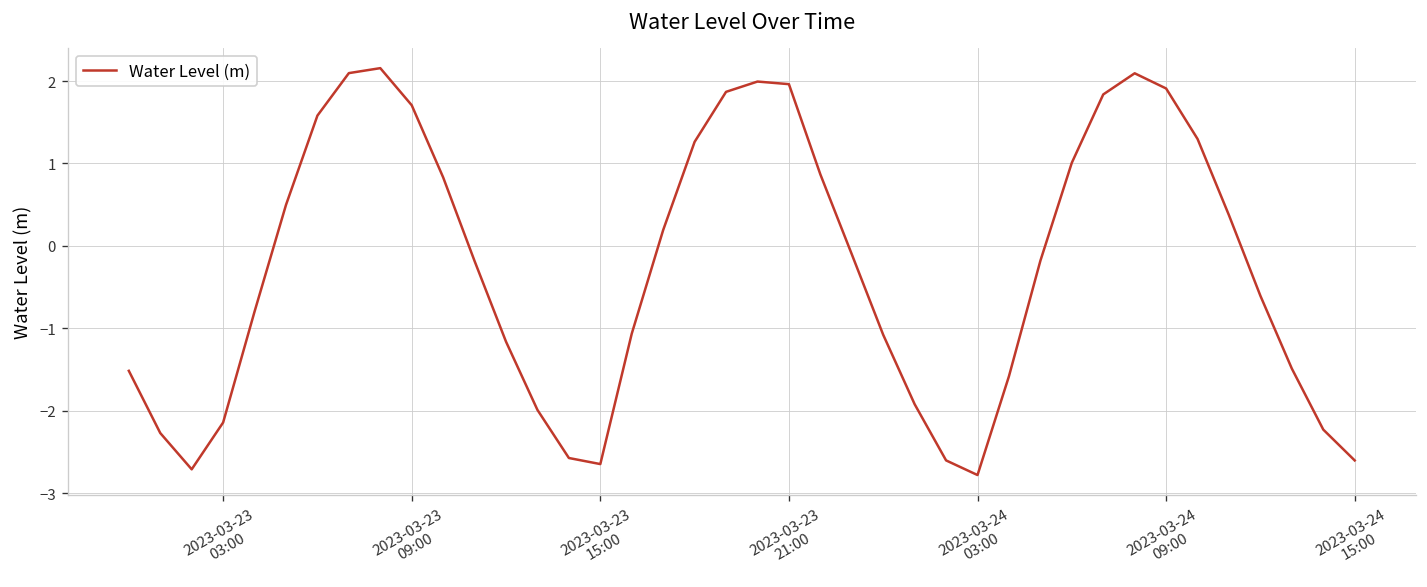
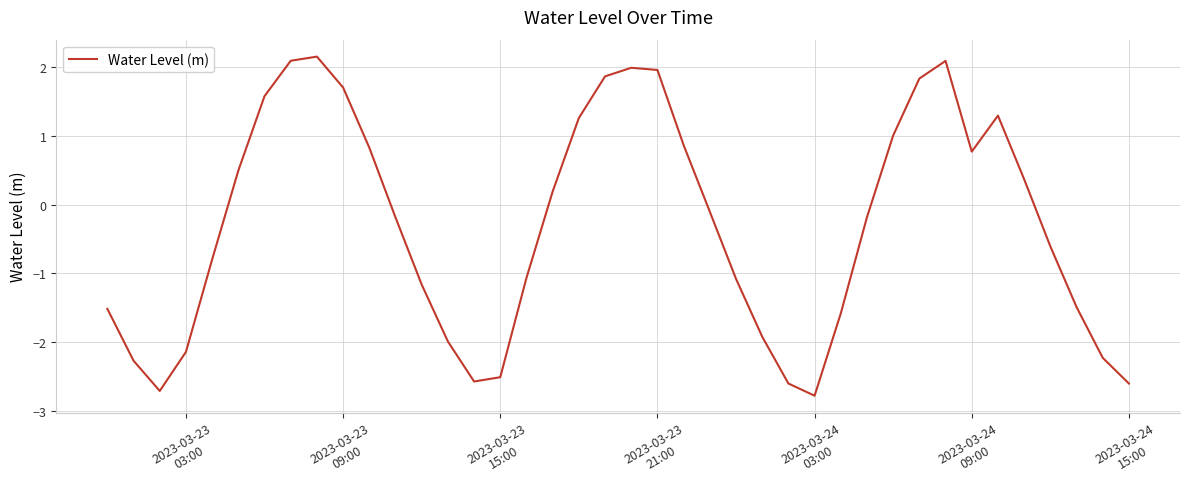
2023-03-23 15:00: -2.6 -> -2.5
2023-03-24 09:00: 1.9 -> 0.8
